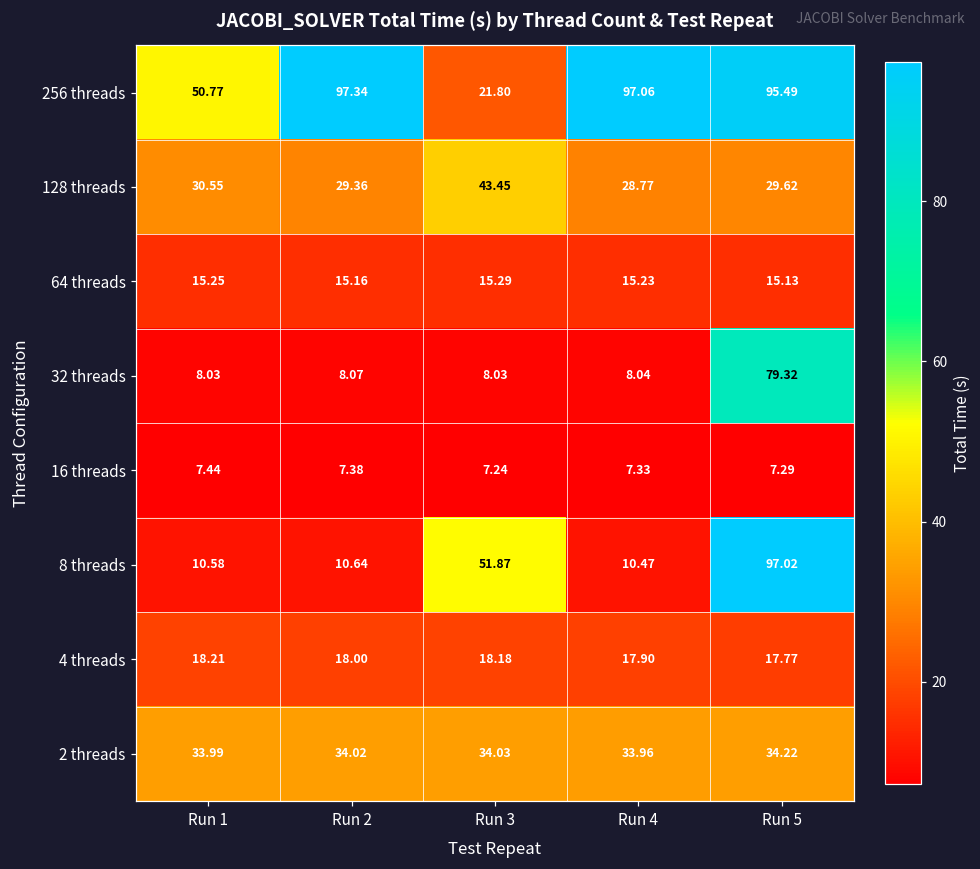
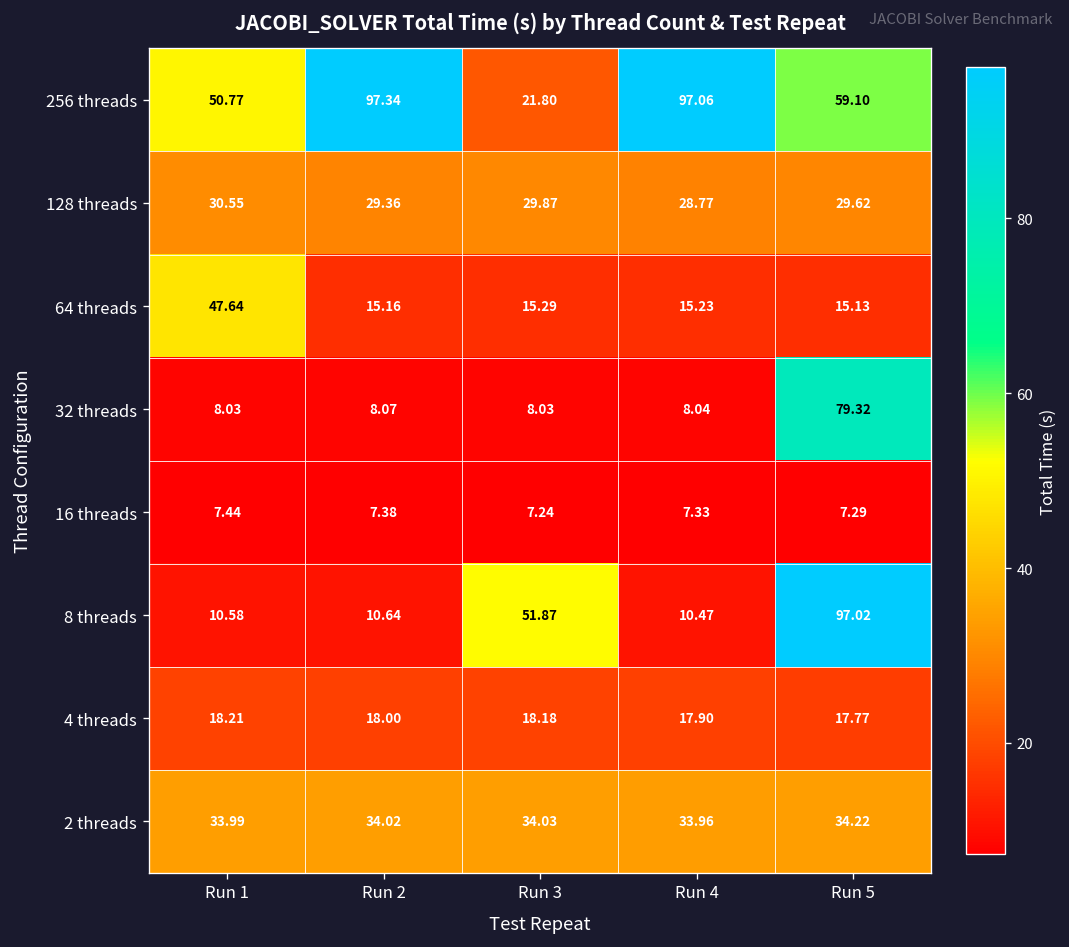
256 threads, Run 5: 95.49 -> 59.10
128 threads, Run 3: 43.45 -> 29.87
64 threads, Run 1: 15.25 -> 47.64
